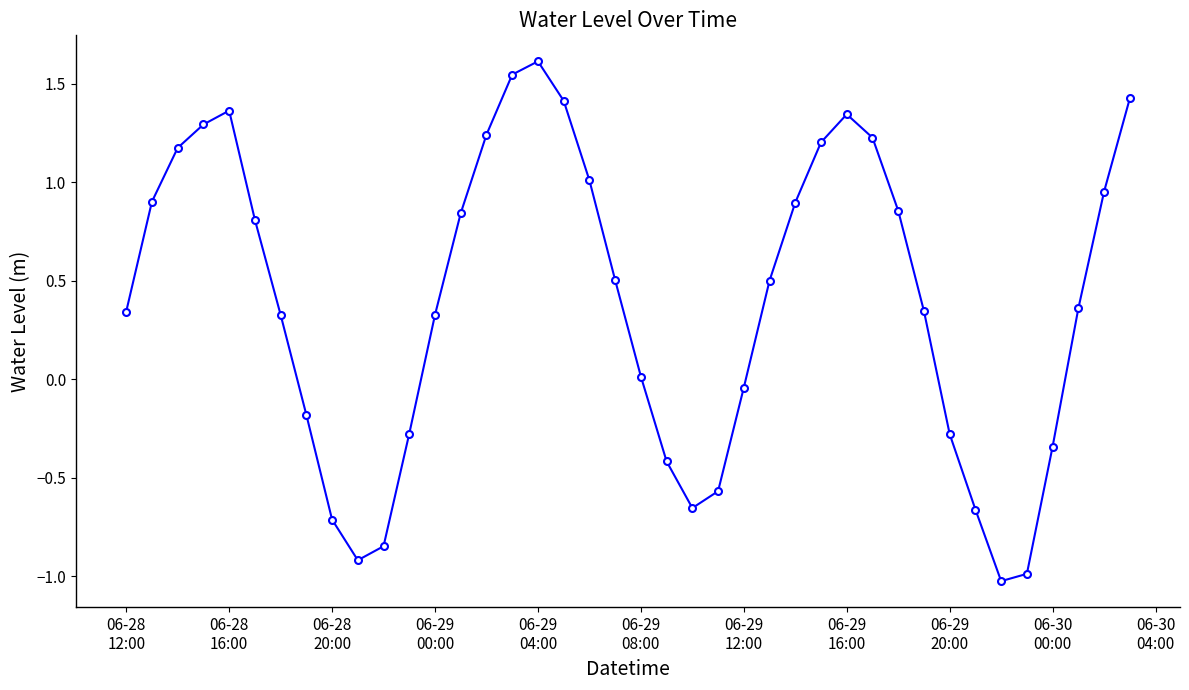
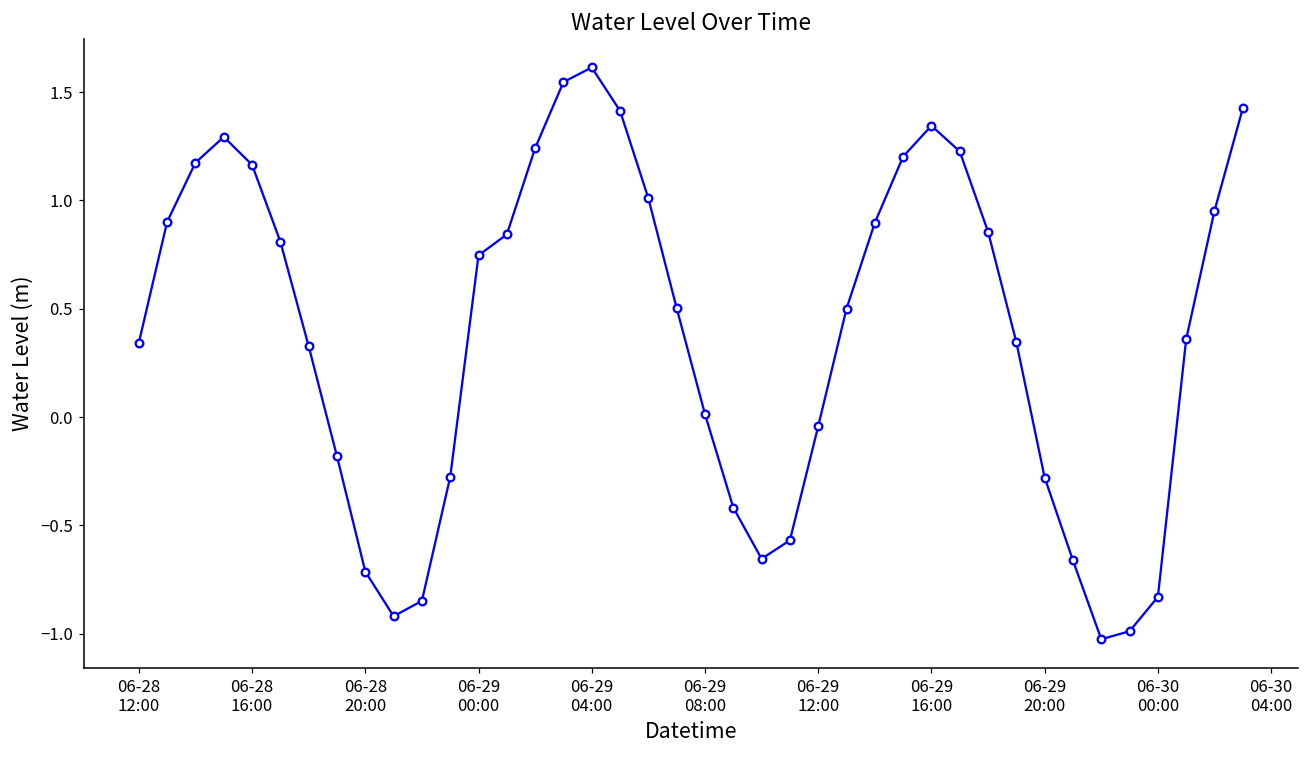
06-28 16:00: 1.36 -> 1.16
06-29 00:00: 0.33 -> 0.75
06-30 00:00: -0.34 -> -0.83
